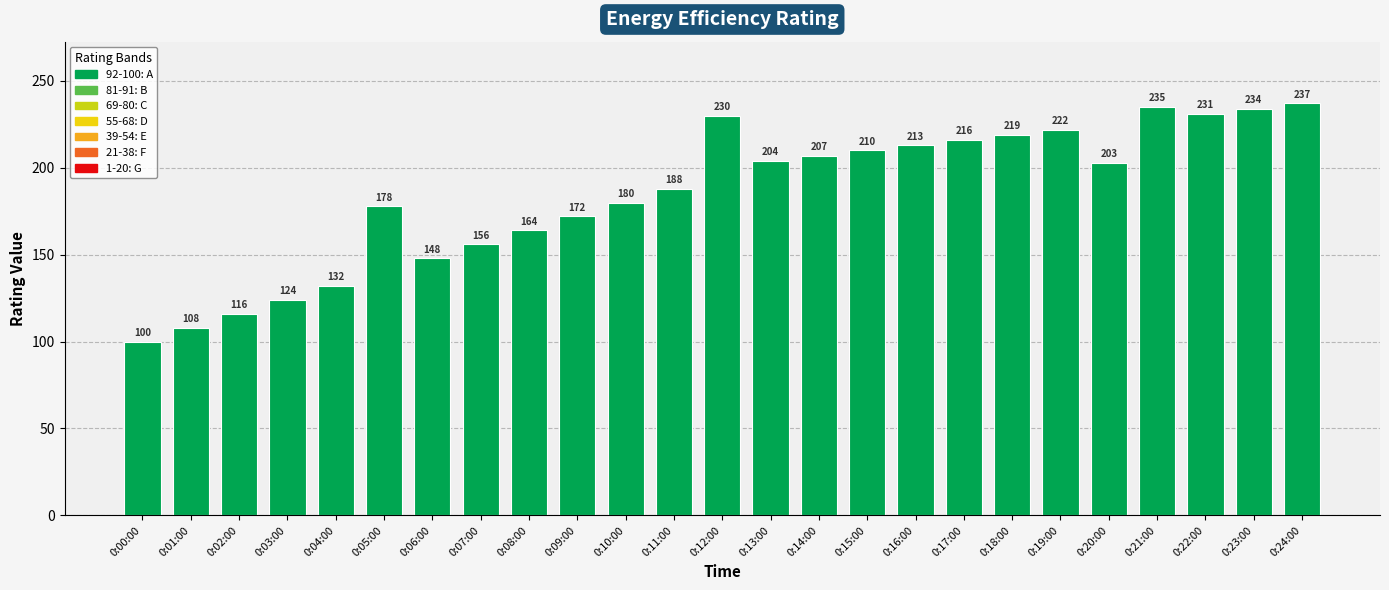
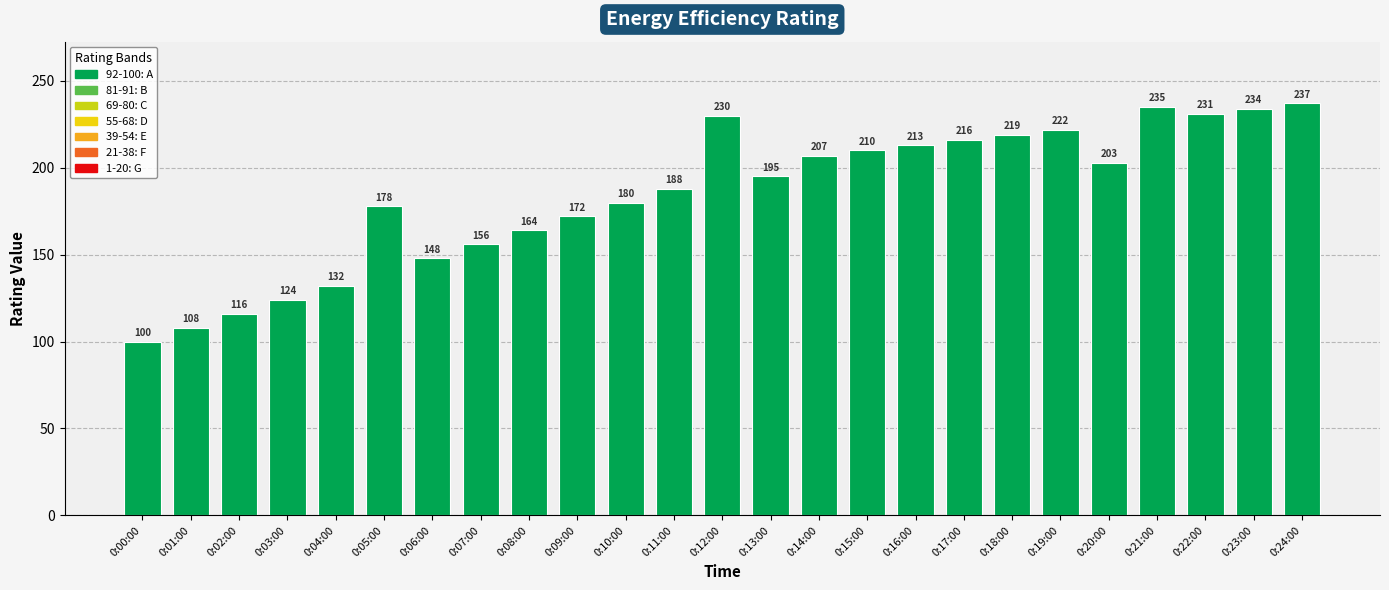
0:13:00: 204 -> 195
